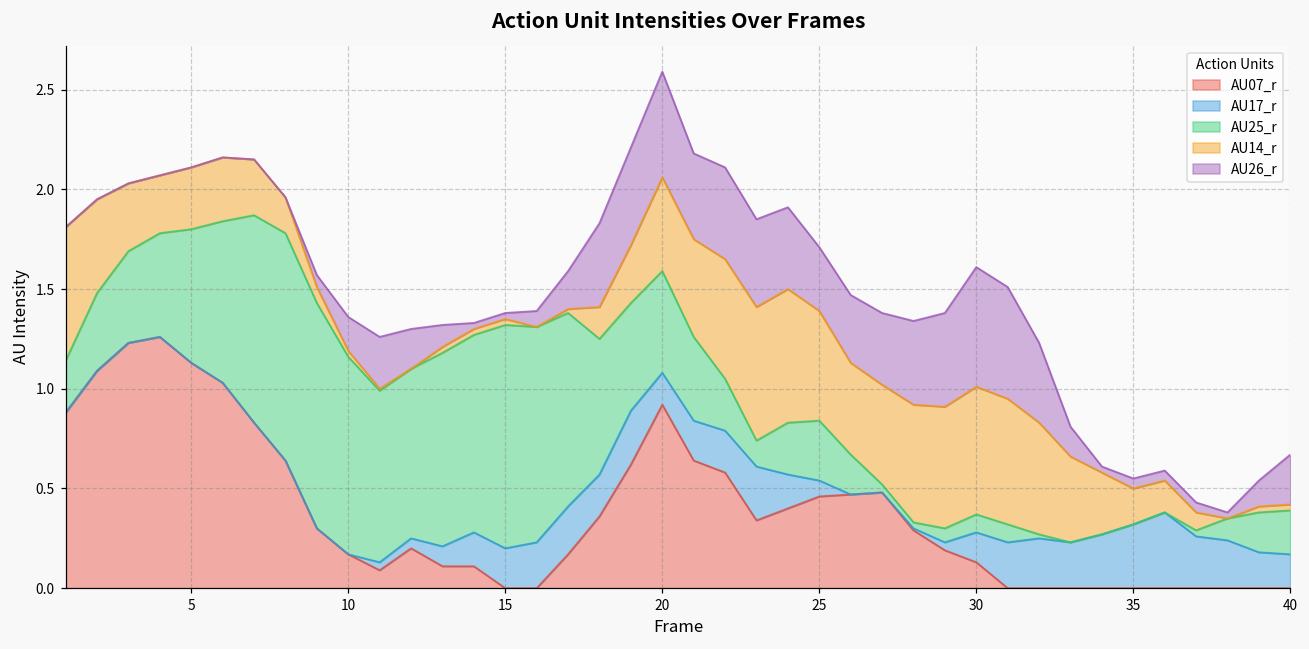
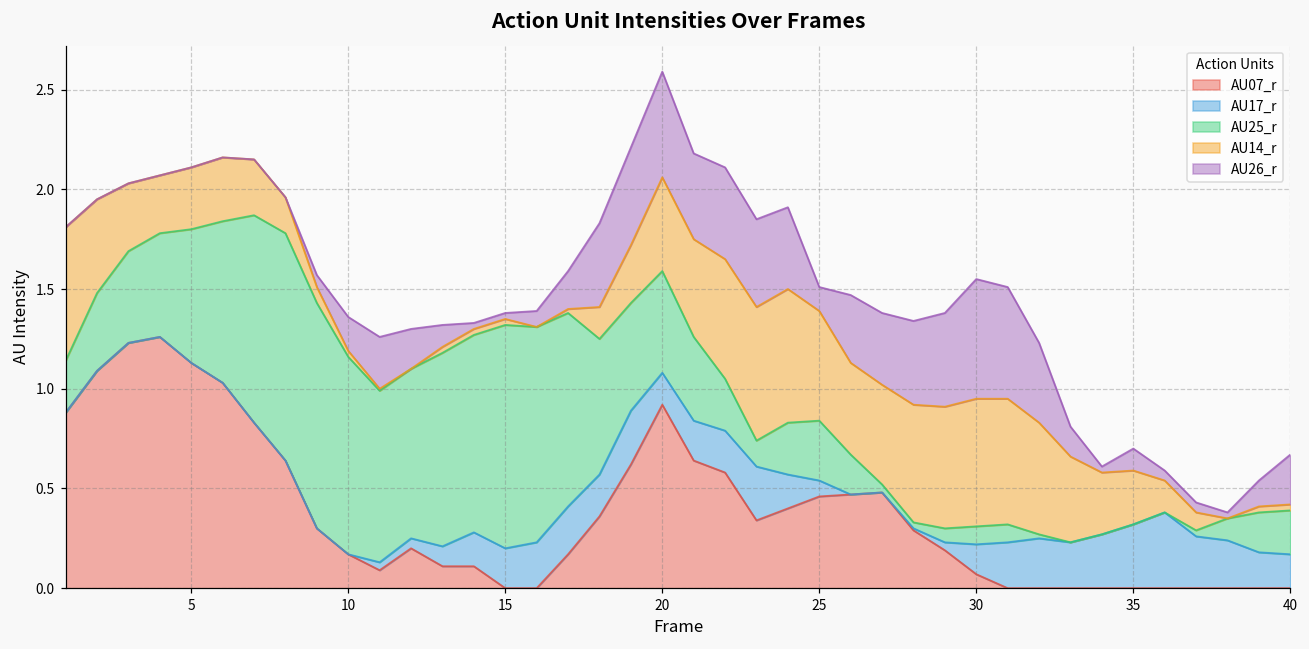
AU26_r, 25: 0.32 -> 0.12
AU07_r, 30: 0.13 -> 0.07
AU14_r, 35: 0.18 -> 0.27
AU26_r, 35: 0.05 -> 0.11
